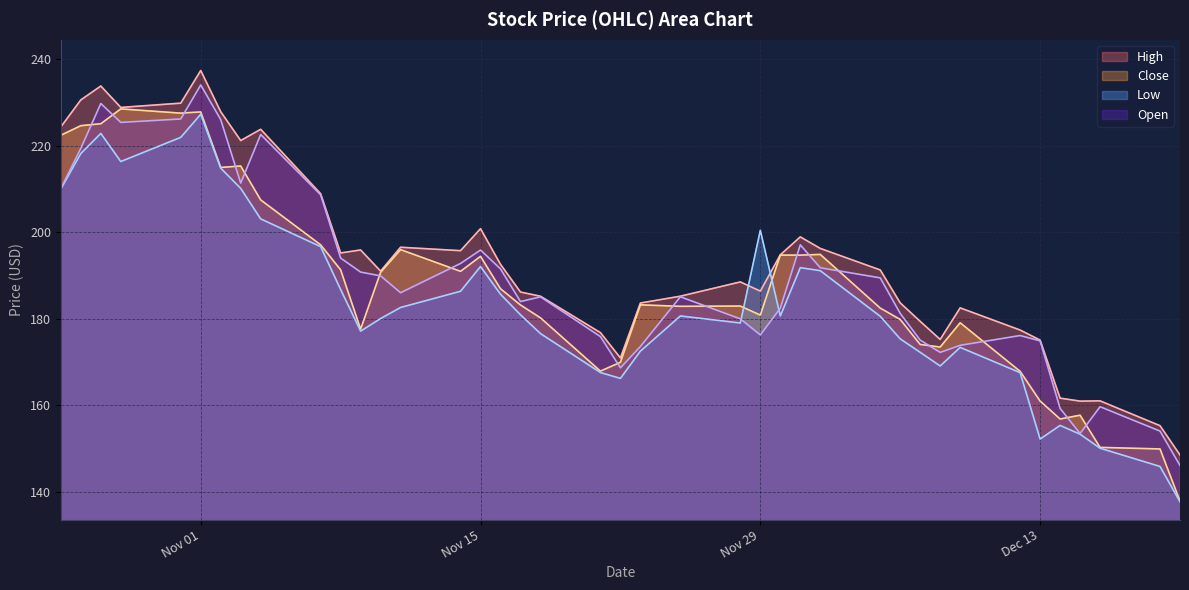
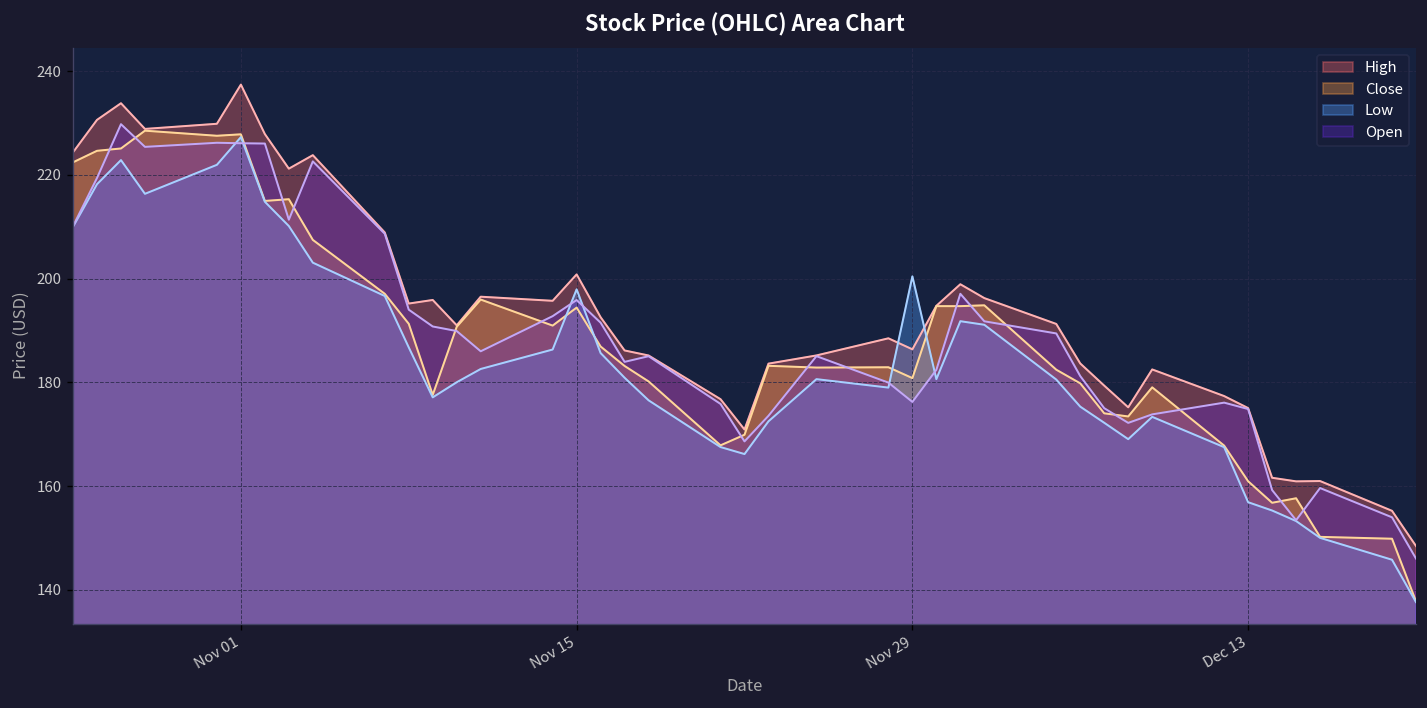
Open, Nov 01: 234 -> 226
Low, Nov 15: 192 -> 198
Low, Dec 13: 152 -> 157
